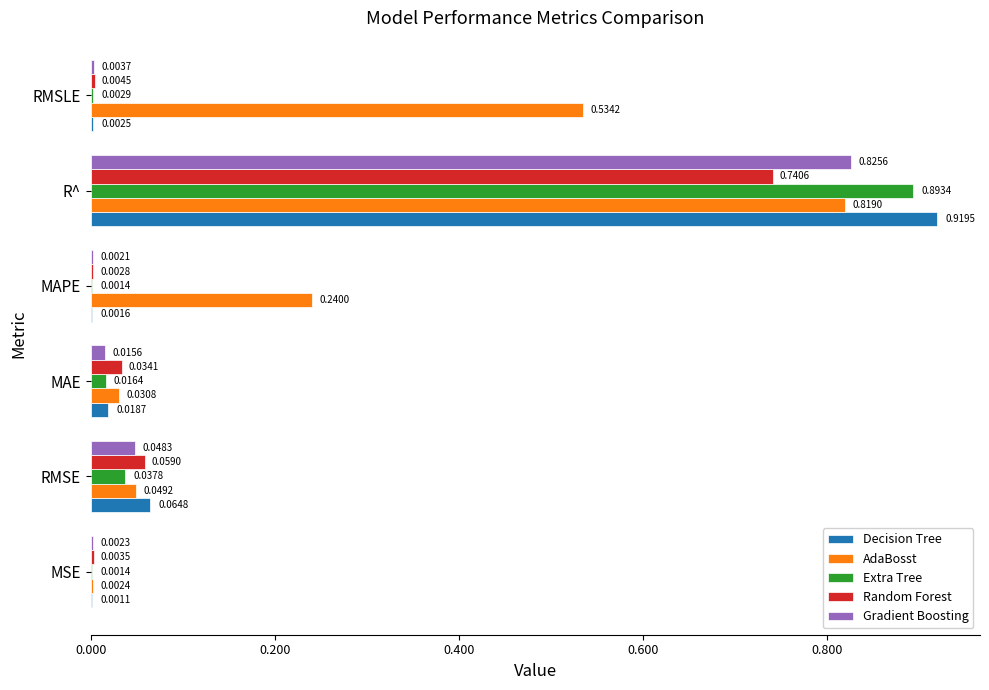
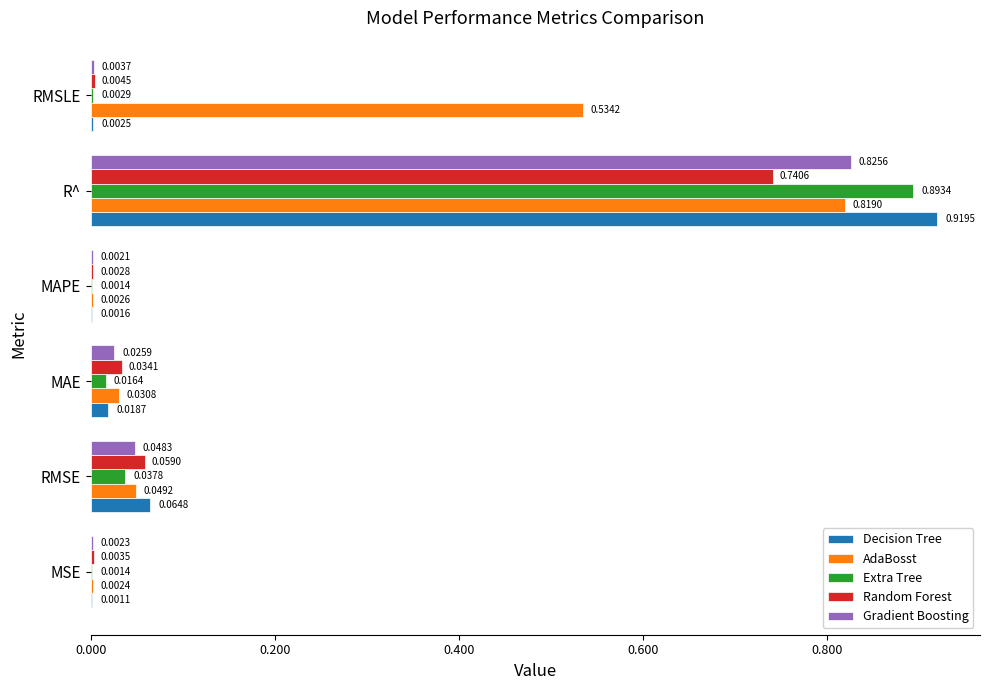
AdaBosst, MAPE: 0.2400 -> 0.0026
Gradient Boosting, MAE: 0.0156 -> 0.0259
